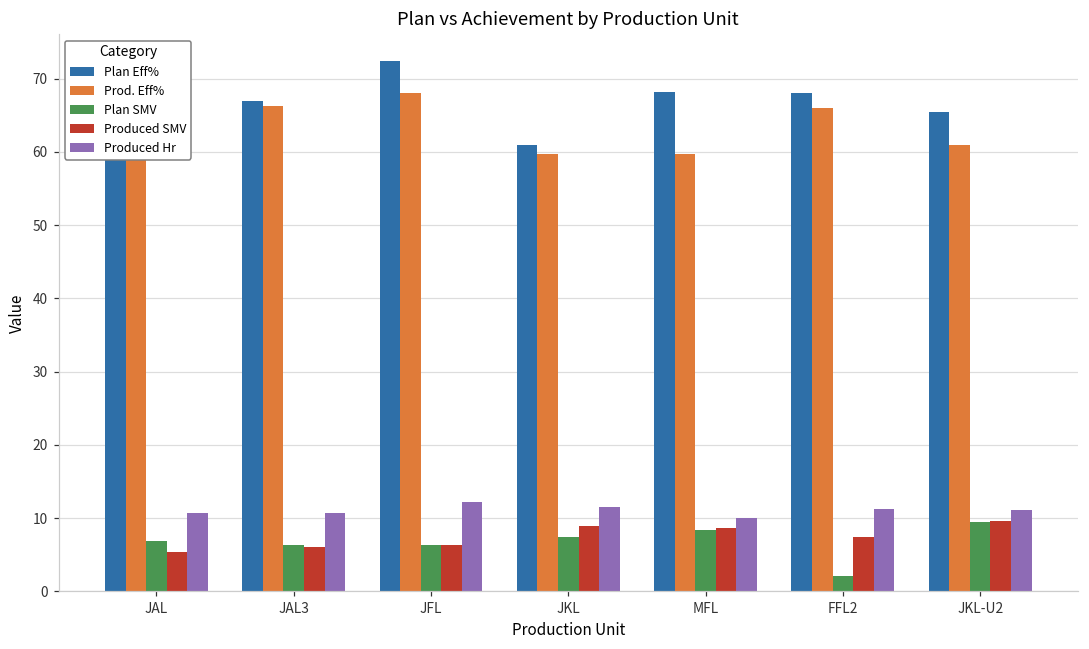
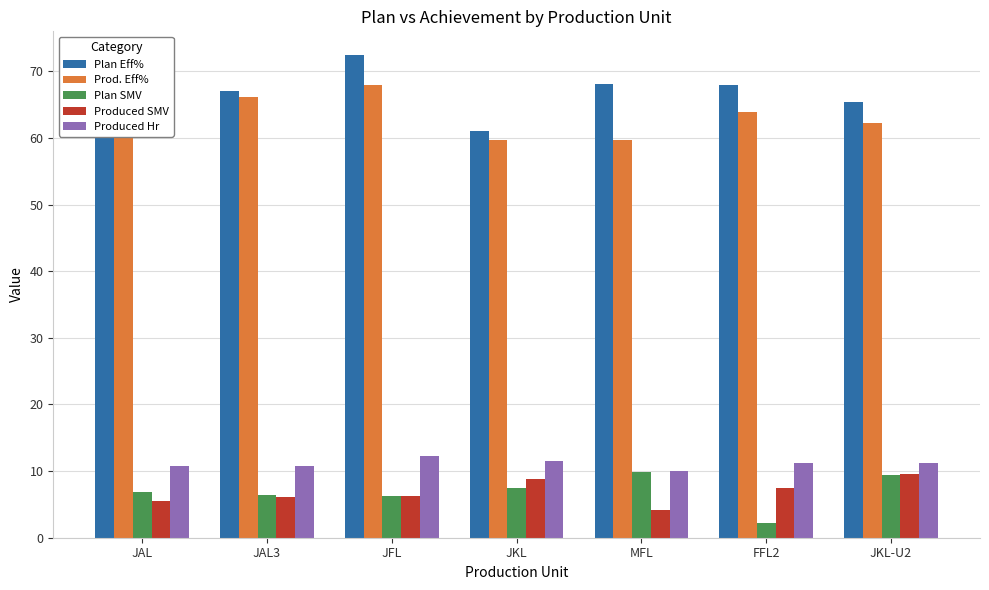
Plan SMV, MFL: 8 -> 10
Produced SMV, MFL: 9 -> 4
Prod. Eff%, FFL2: 66 -> 64
Prod. Eff%, JKL-U2: 61 -> 62
